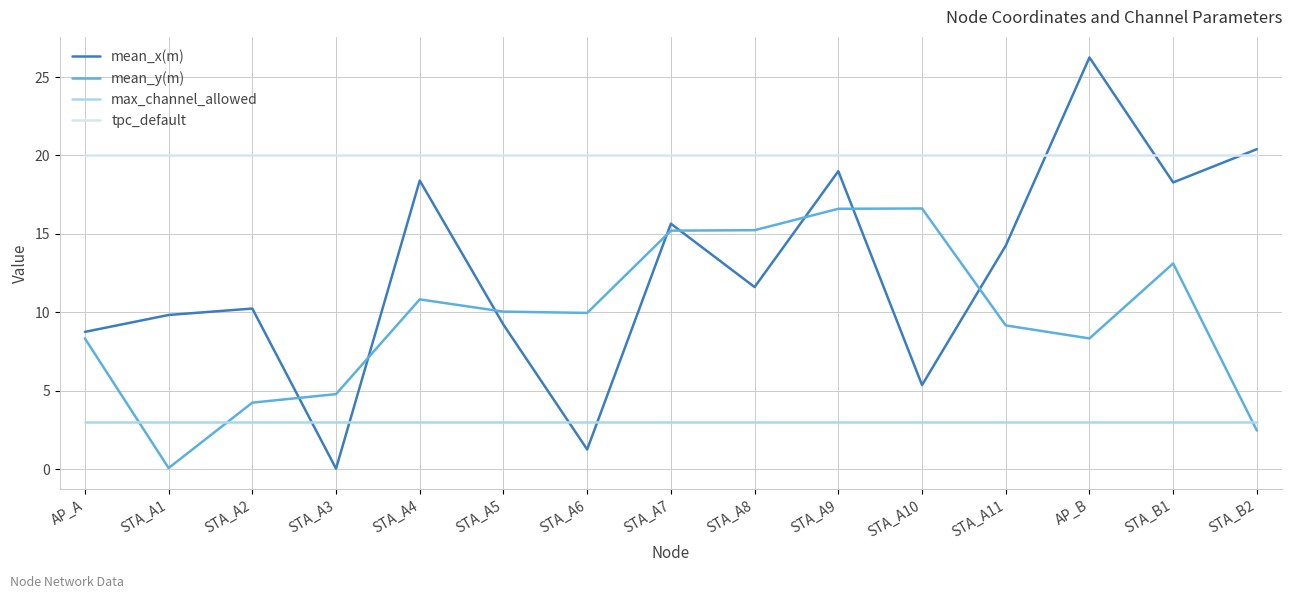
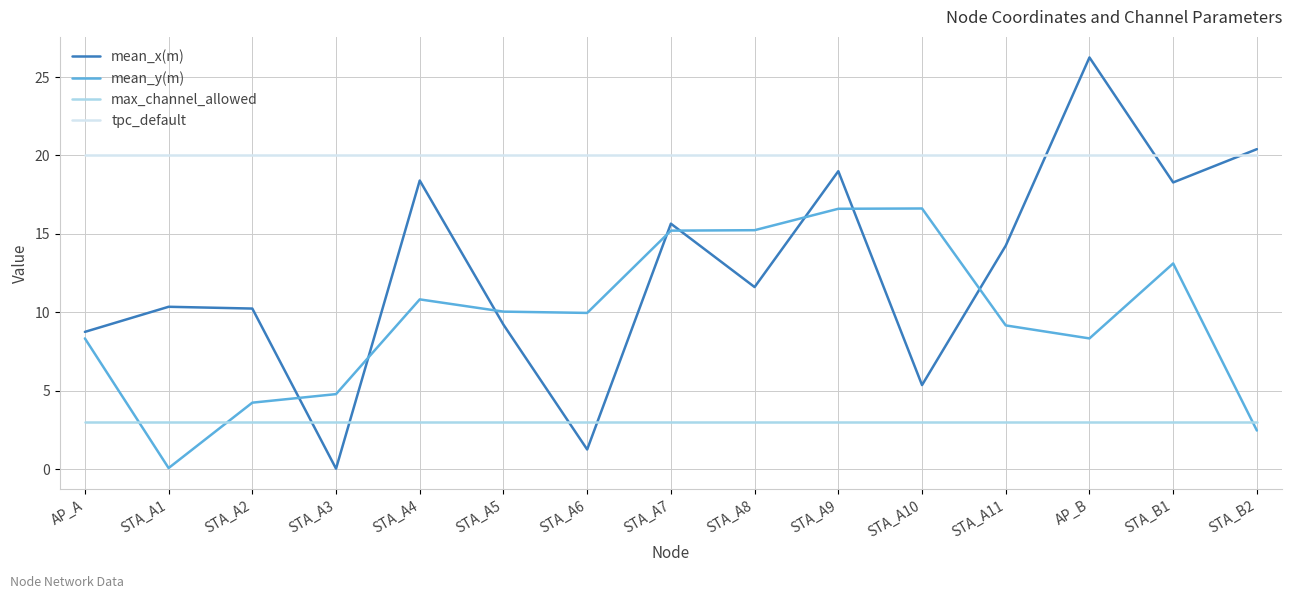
mean_x(m), STA_A1: 9.8 -> 10.4
